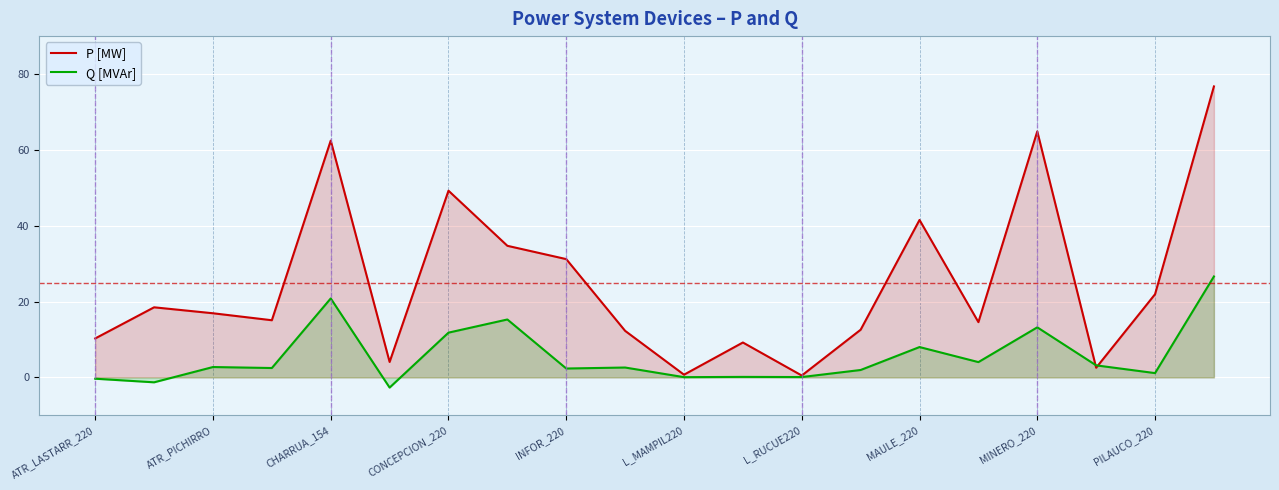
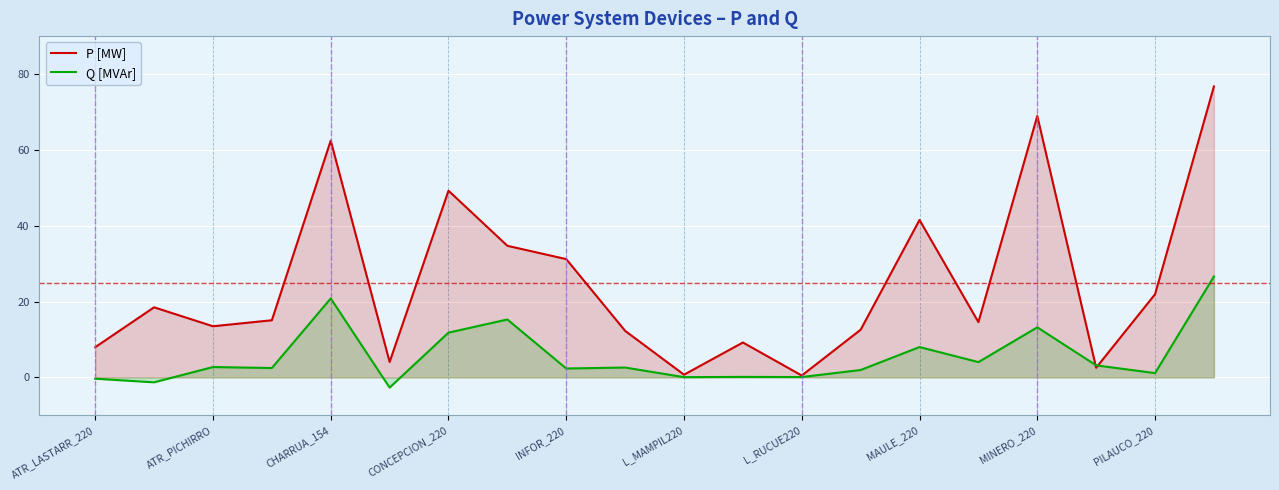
P [MW], ATR_LASTARR_220: 10 -> 8
P [MW], ATR_PICHIRRO: 17 -> 13
P [MW], MINERO_220: 65 -> 69
